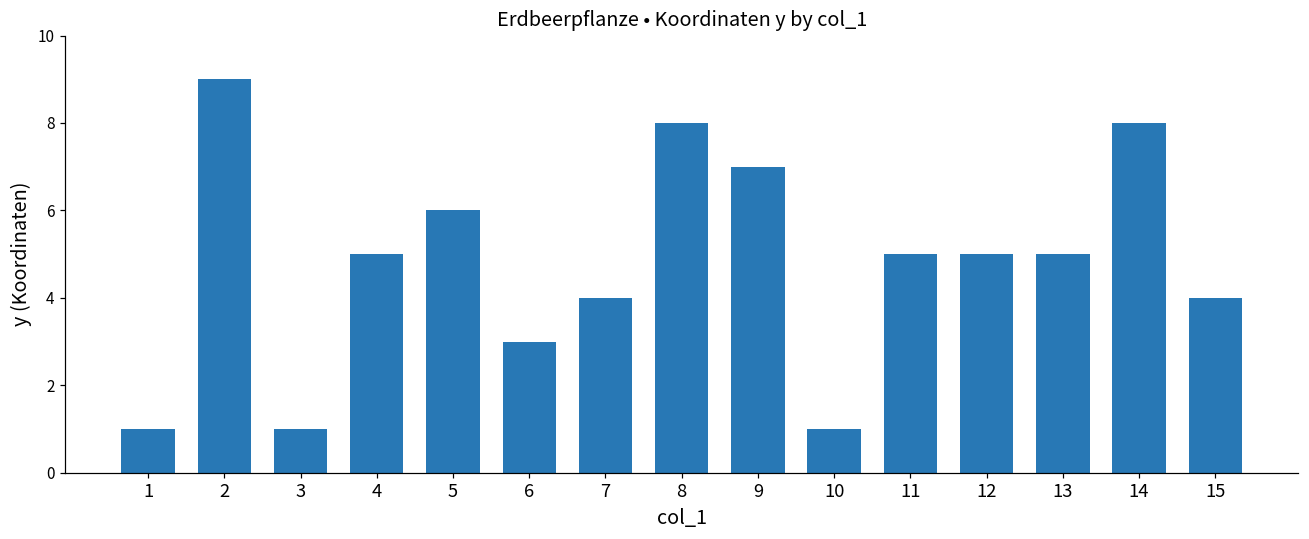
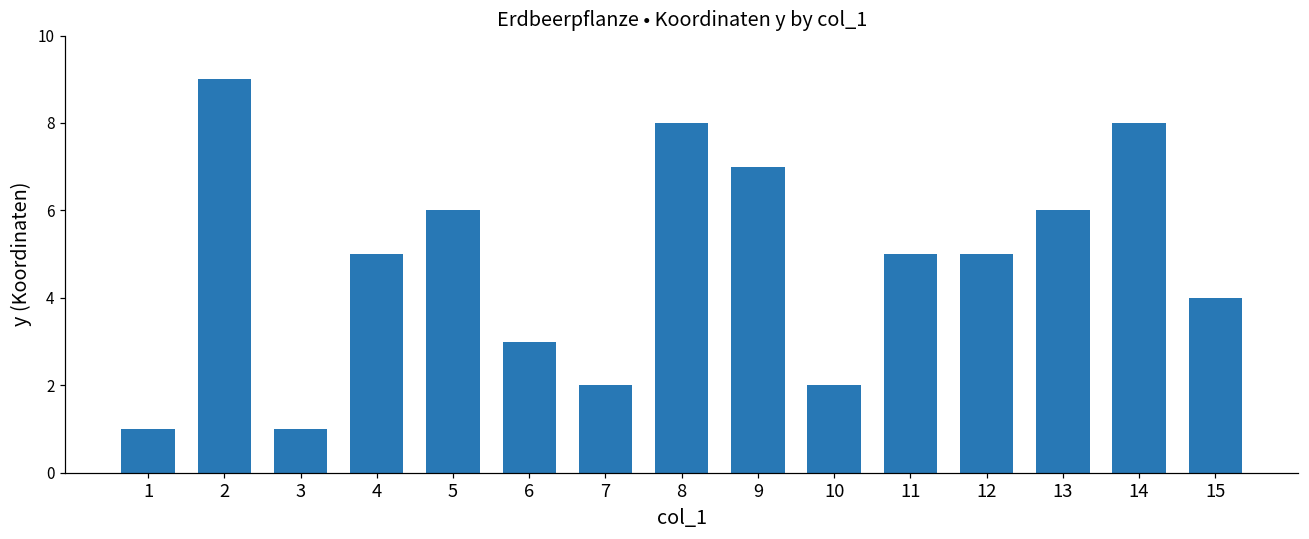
7: 4 -> 2
10: 1 -> 2
13: 5 -> 6
